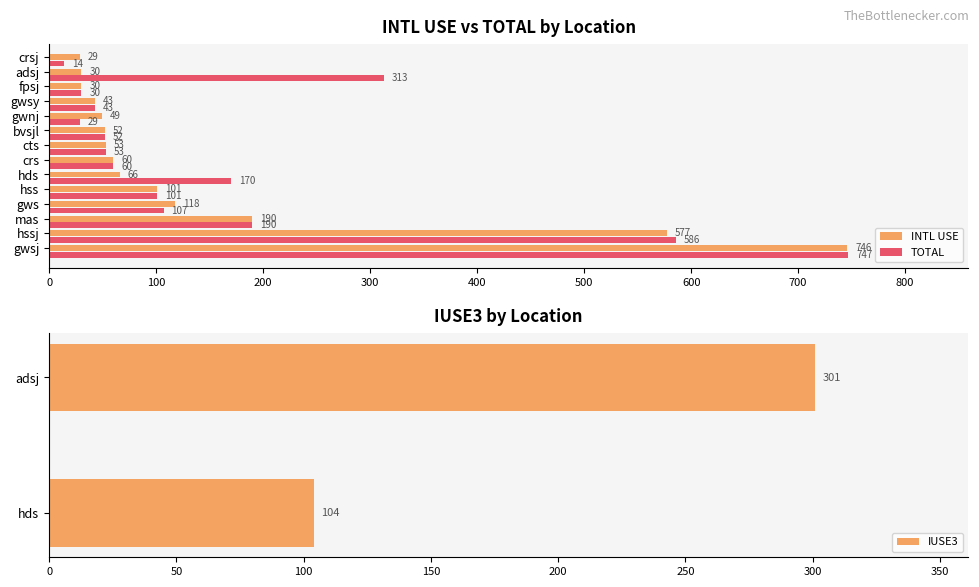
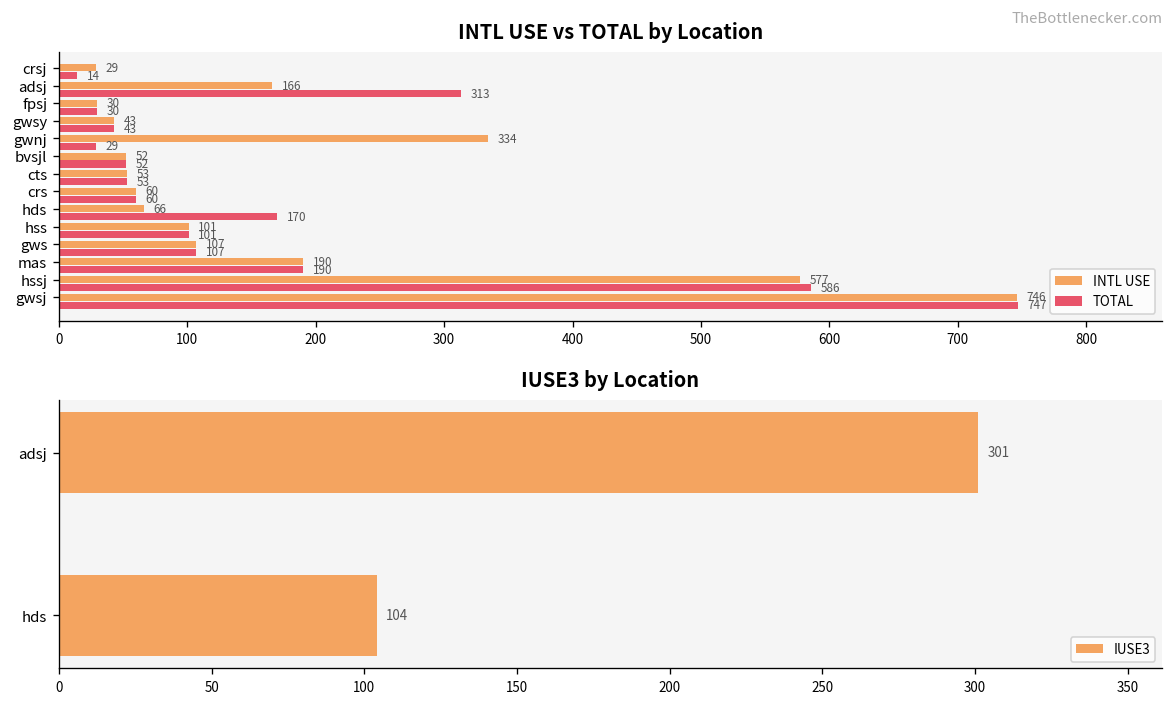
INTL USE vs TOTAL by Location, INTL USE, adsj: 30 -> 166
INTL USE vs TOTAL by Location, INTL USE, gwnj: 49 -> 334
INTL USE vs TOTAL by Location, INTL USE, gws: 118 -> 107
